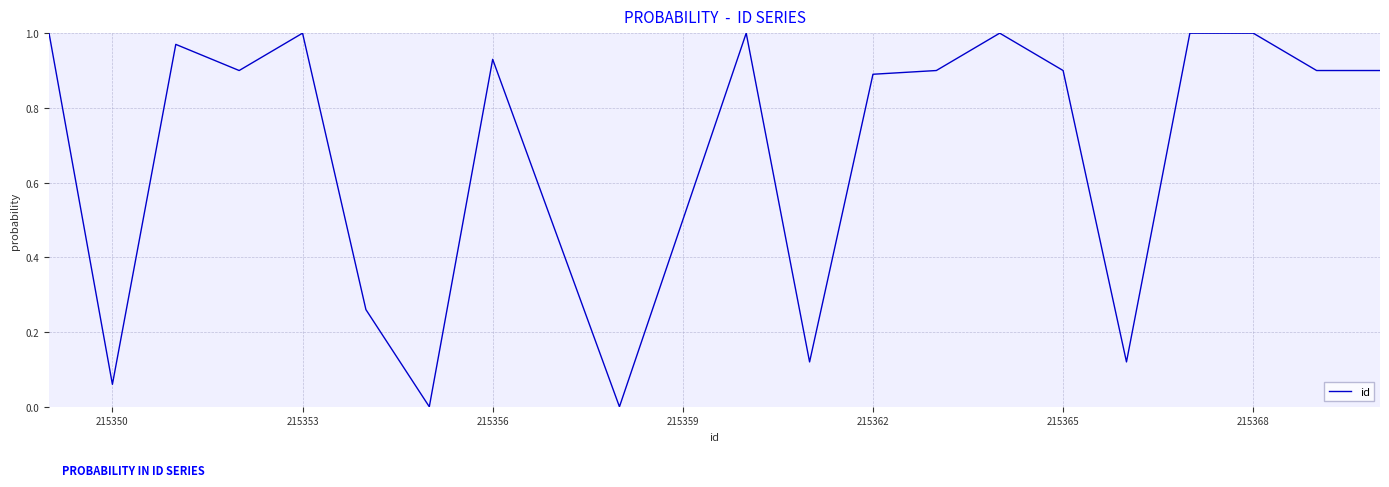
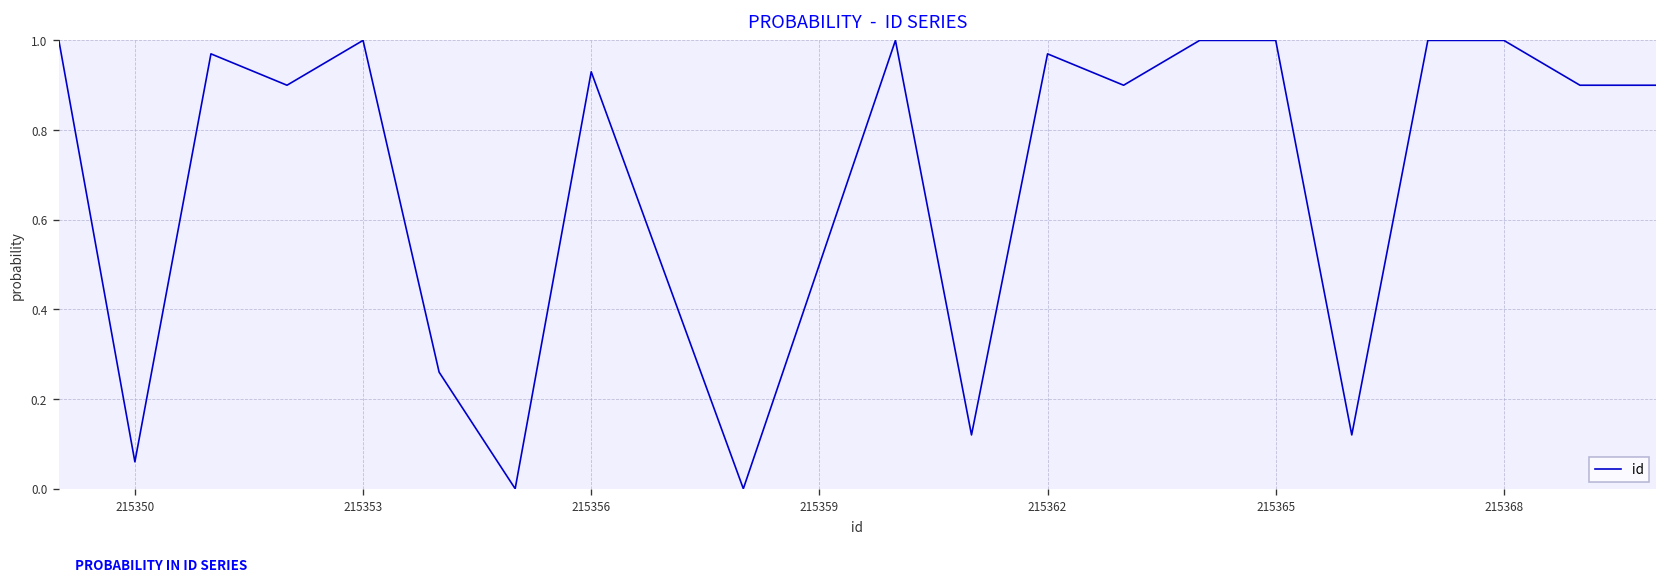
215362: 0.89 -> 0.97
215365: 0.9 -> 1.0
